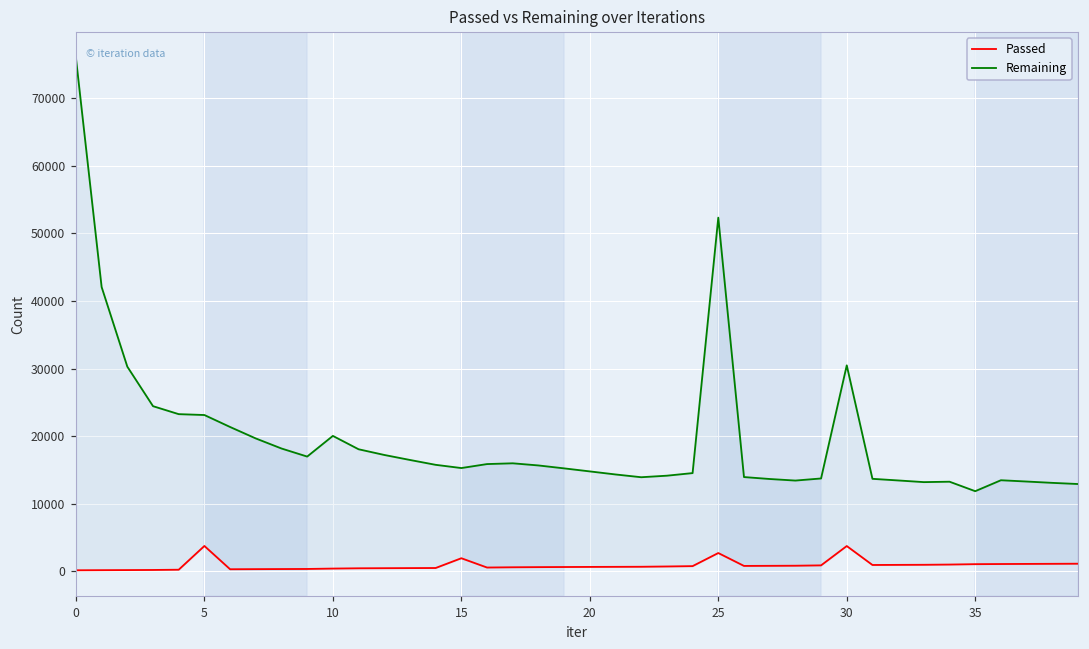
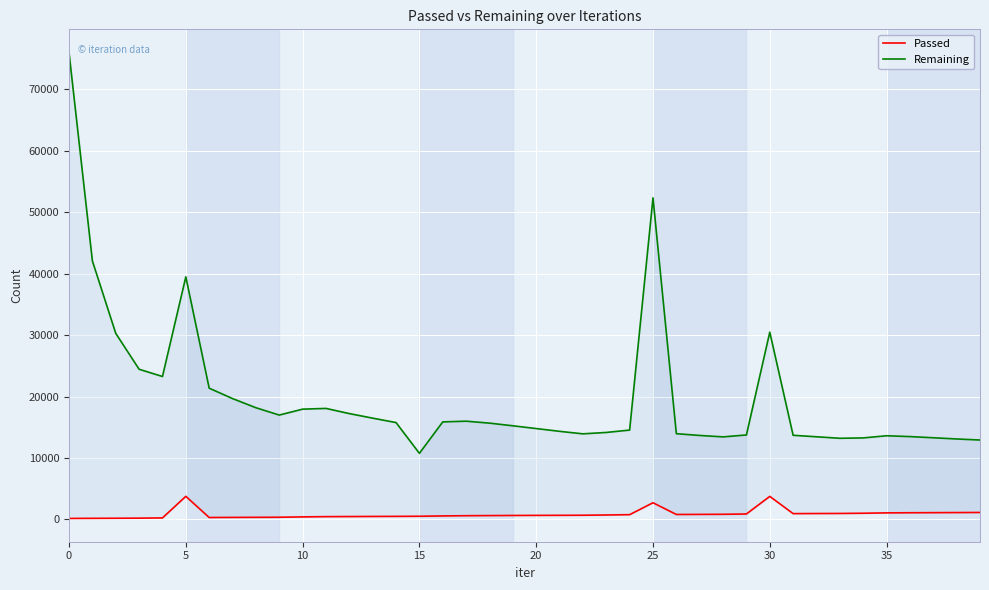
Remaining, 5: 23000 -> 39000
Remaining, 10: 20000 -> 18000
Passed, 15: 2000 -> 1000
Remaining, 15: 15000 -> 11000
Remaining, 35: 12000 -> 14000
